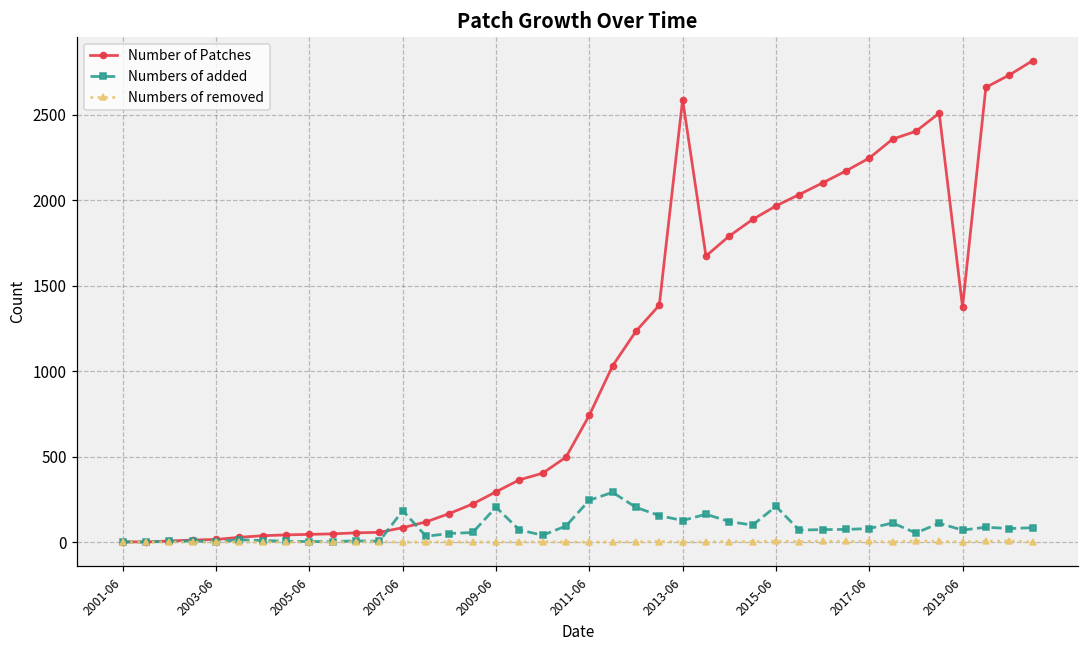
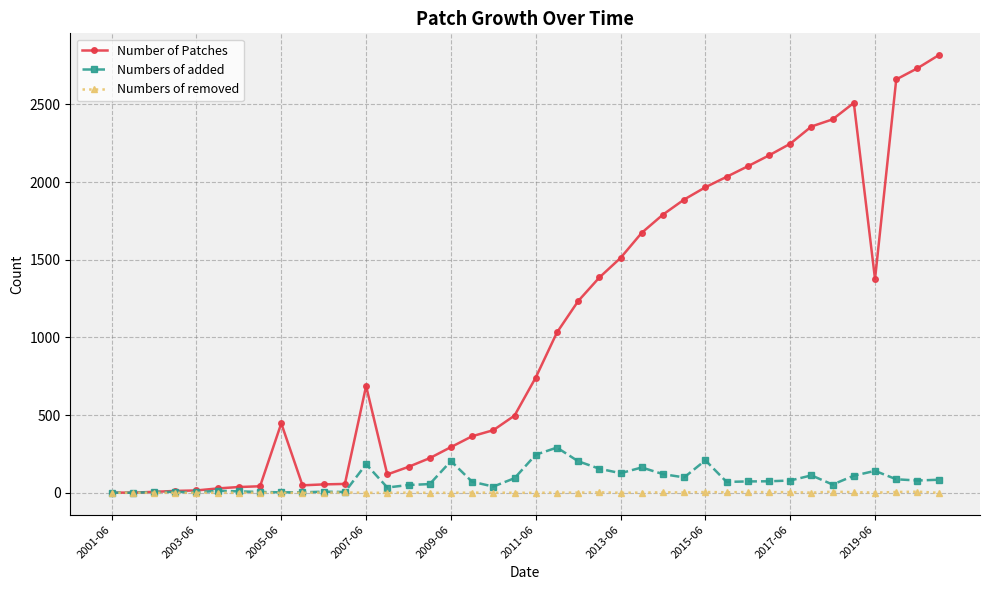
Number of Patches, 2005-06: 50 -> 450
Number of Patches, 2007-06: 80 -> 690
Number of Patches, 2013-06: 2590 -> 1510
Numbers of added, 2019-06: 70 -> 140
